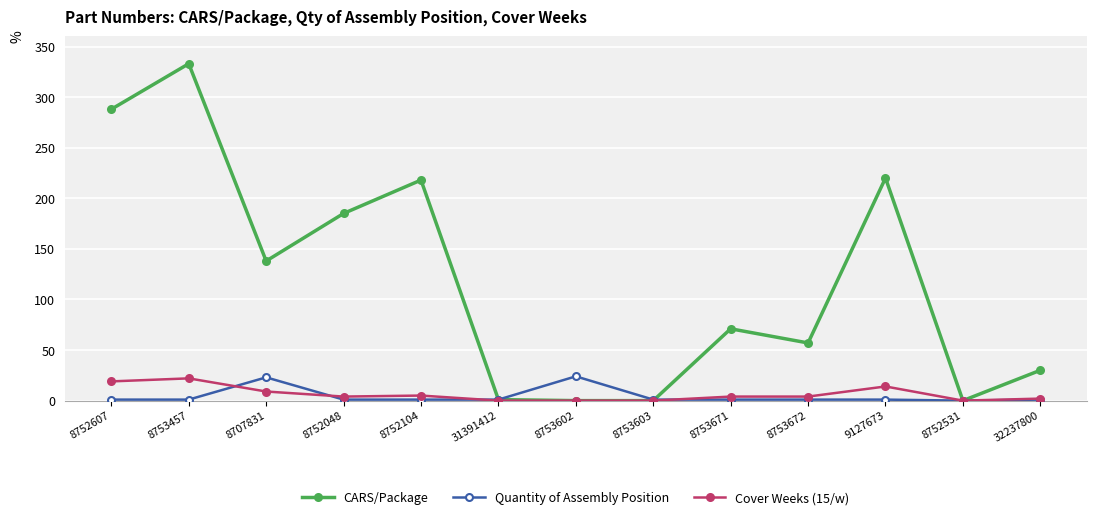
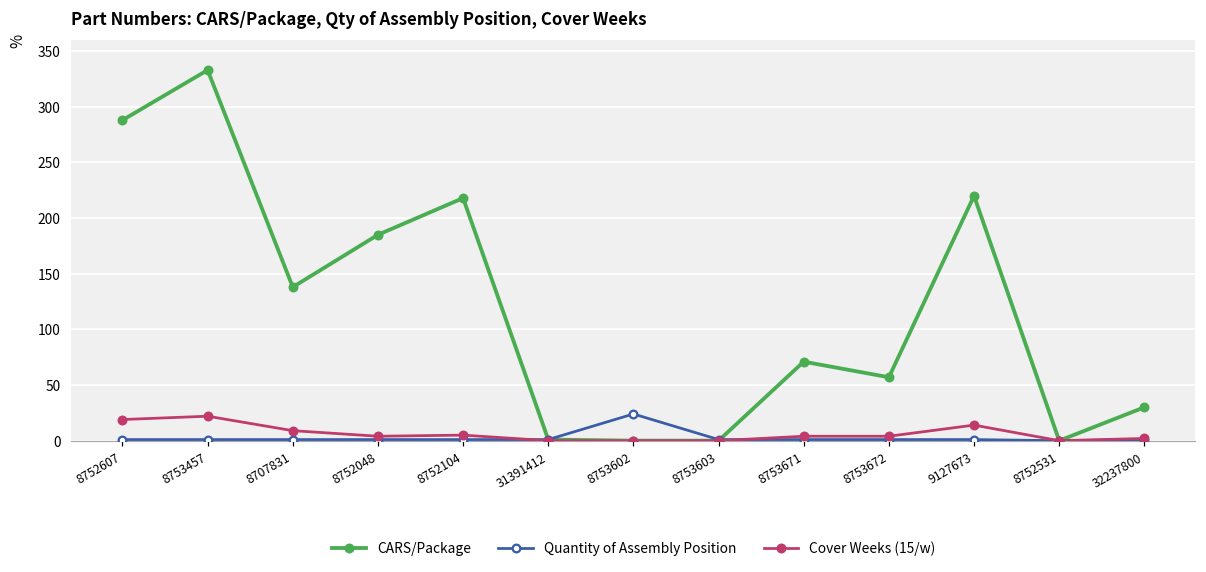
Quantity of Assembly Position, 8707831: 23 -> 1
